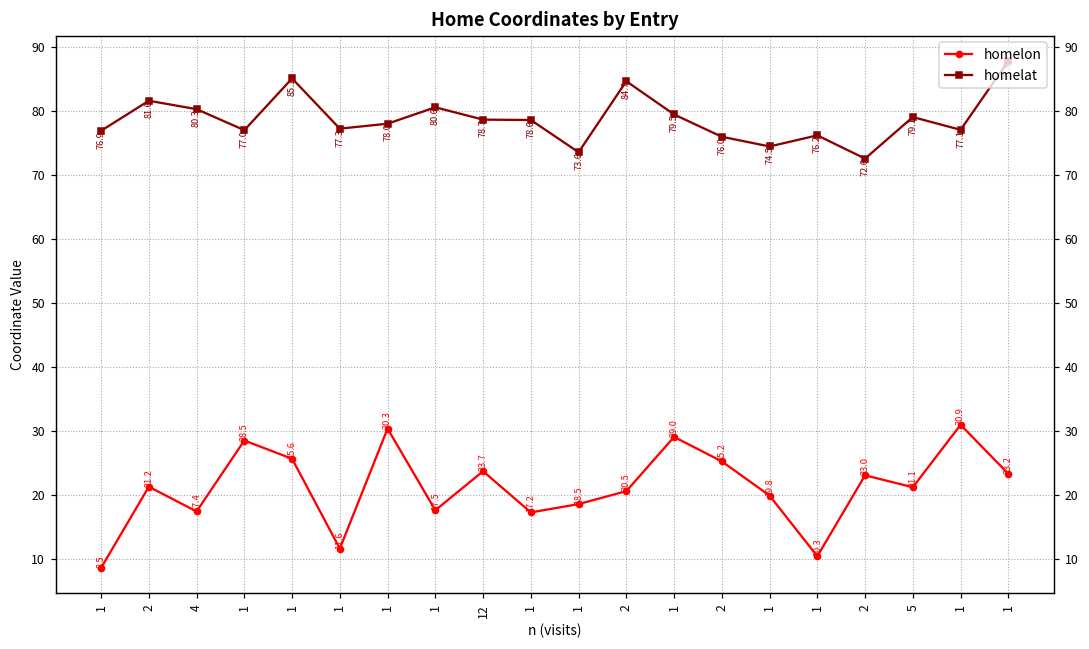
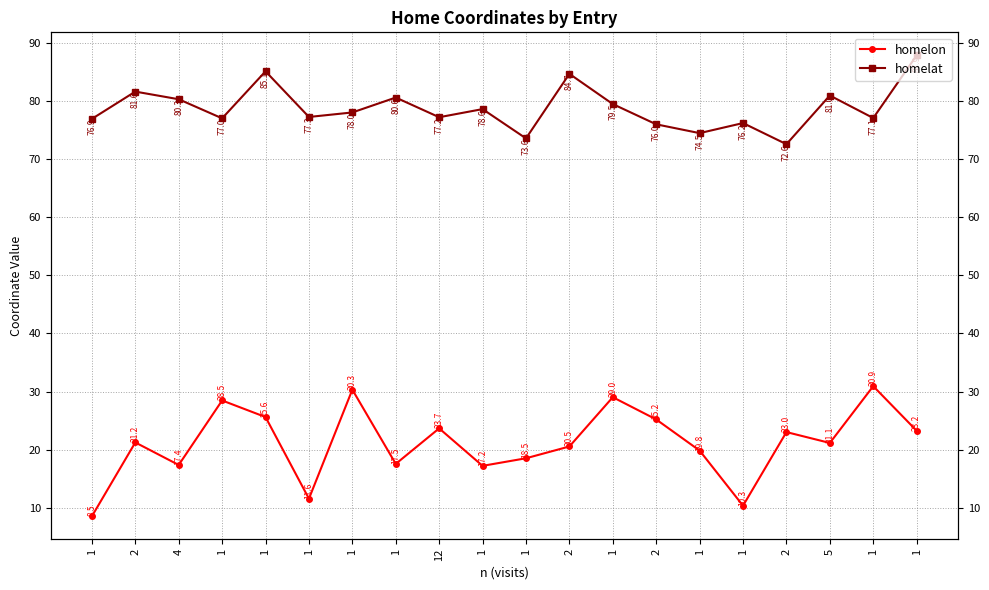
homelat, 12: 78.7 -> 77.2
homelat, 5: 79.1 -> 81.0
